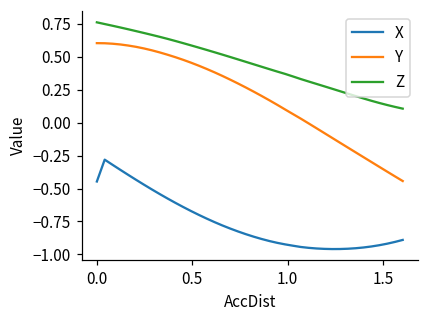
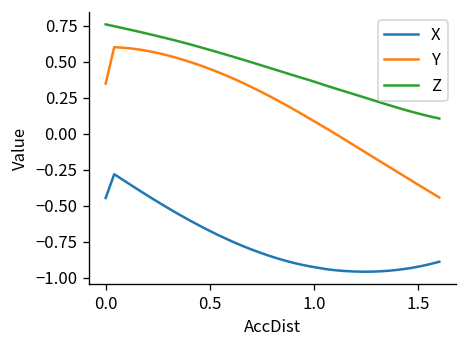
Y, 0.0: 0.60 -> 0.35
